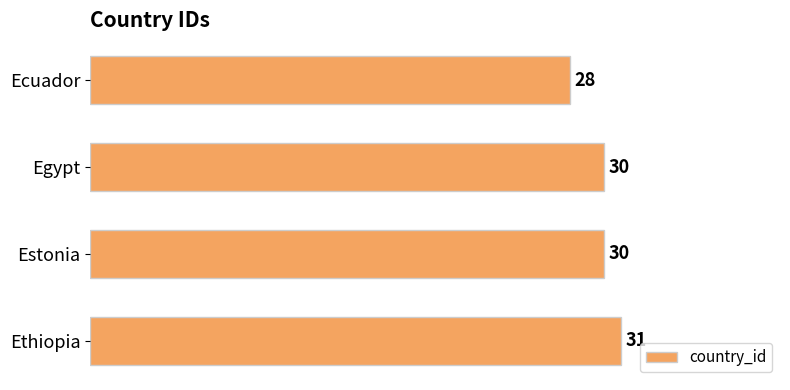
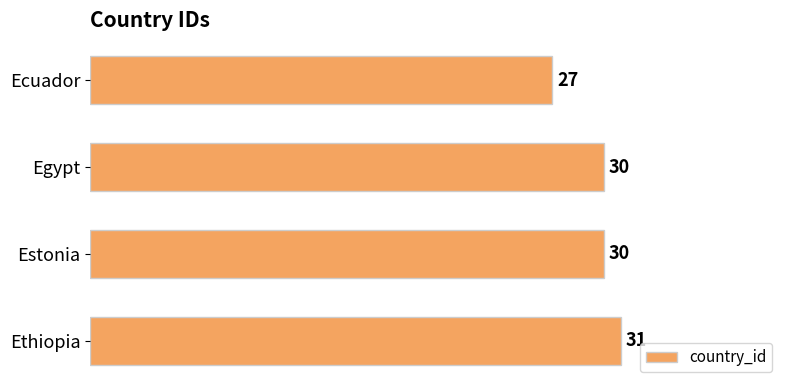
Ecuador: 28 -> 27
